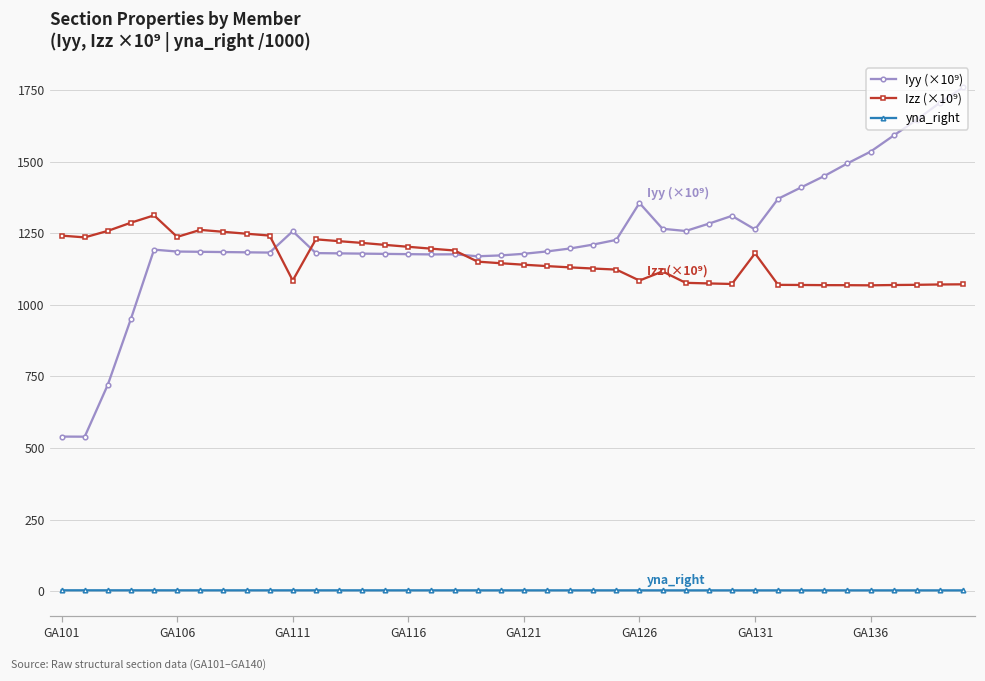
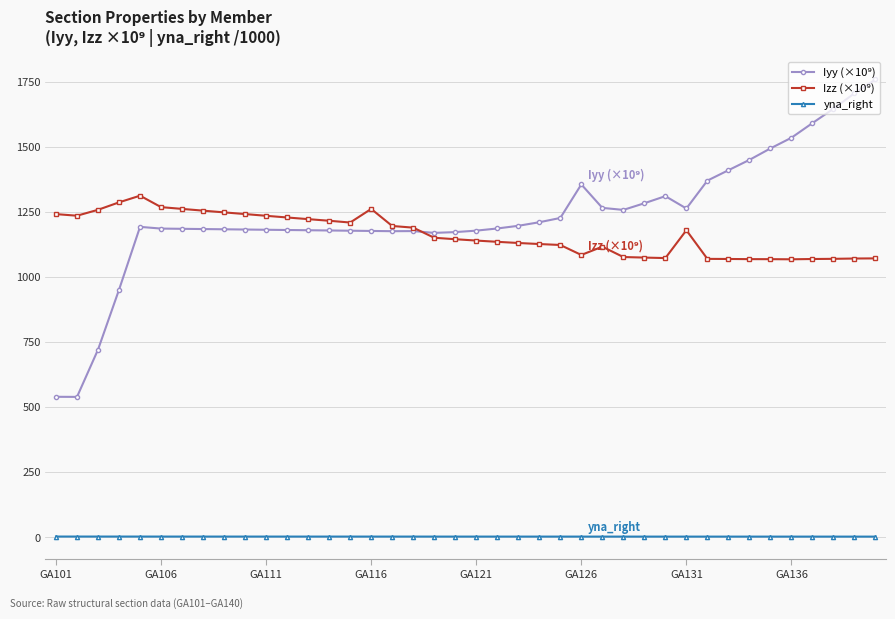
Izz (×10⁹), GA106: 1240 -> 1270
Iyy (×10⁹), GA111: 1260 -> 1180
Izz (×10⁹), GA111: 1080 -> 1240
Izz (×10⁹), GA116: 1200 -> 1260
